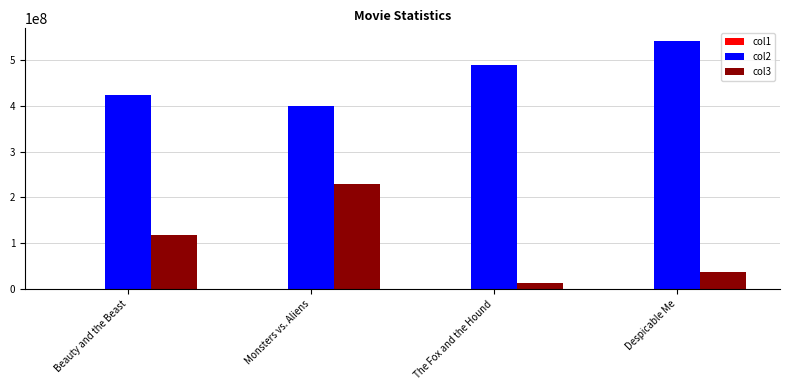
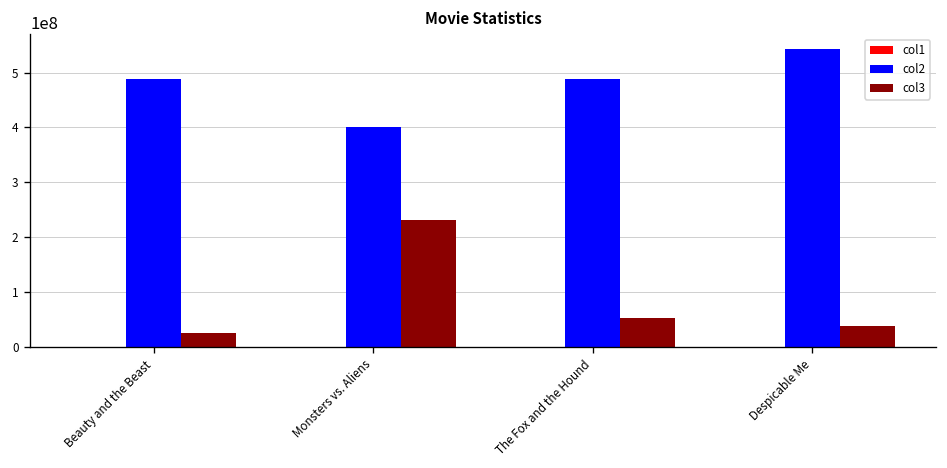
col2, Beauty and the Beast: 420000000 -> 490000000
col3, Beauty and the Beast: 120000000 -> 30000000
col3, The Fox and the Hound: 10000000 -> 50000000
